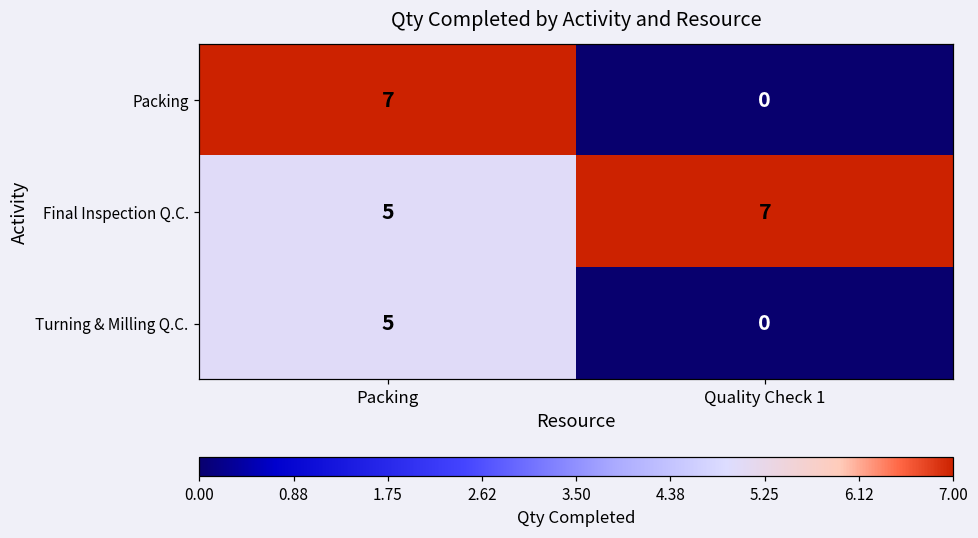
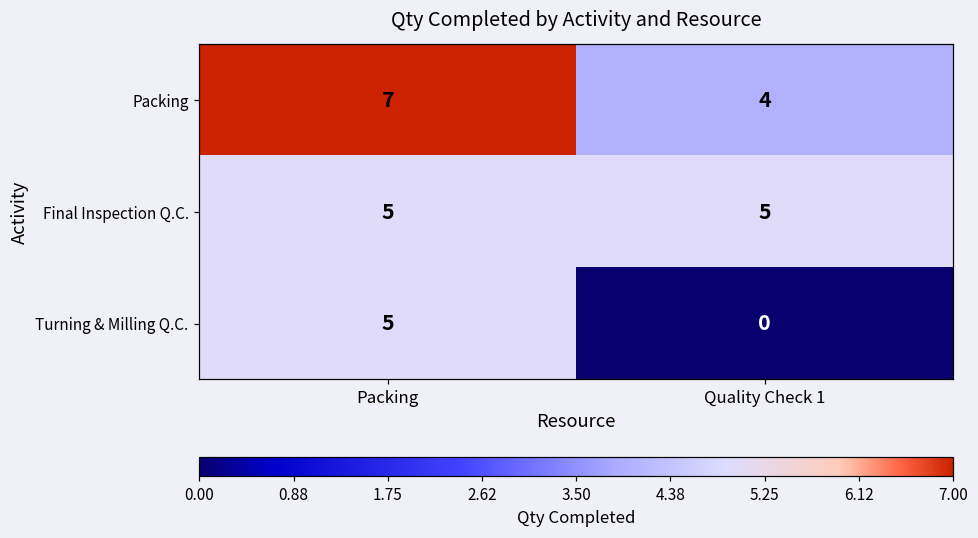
Packing, Quality Check 1: 0 -> 4
Final Inspection Q.C., Quality Check 1: 7 -> 5
